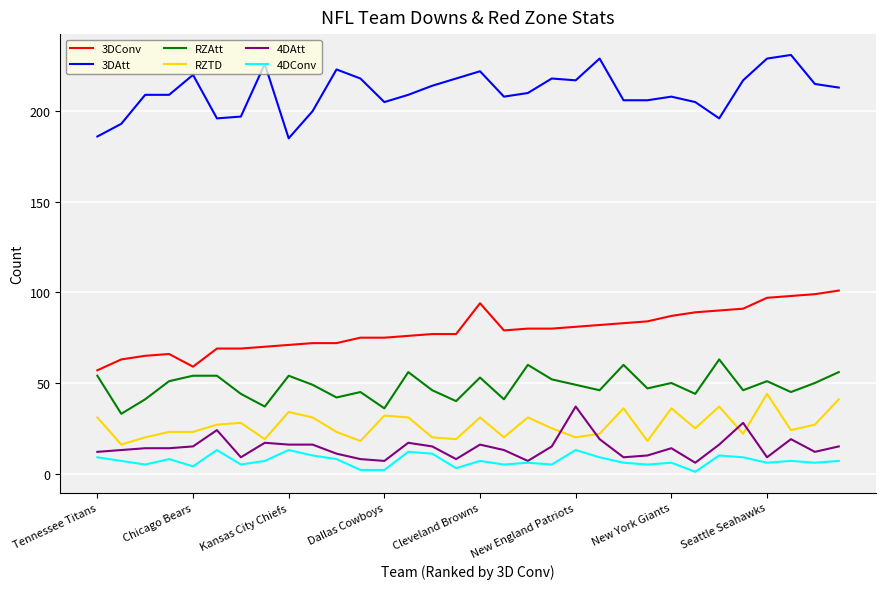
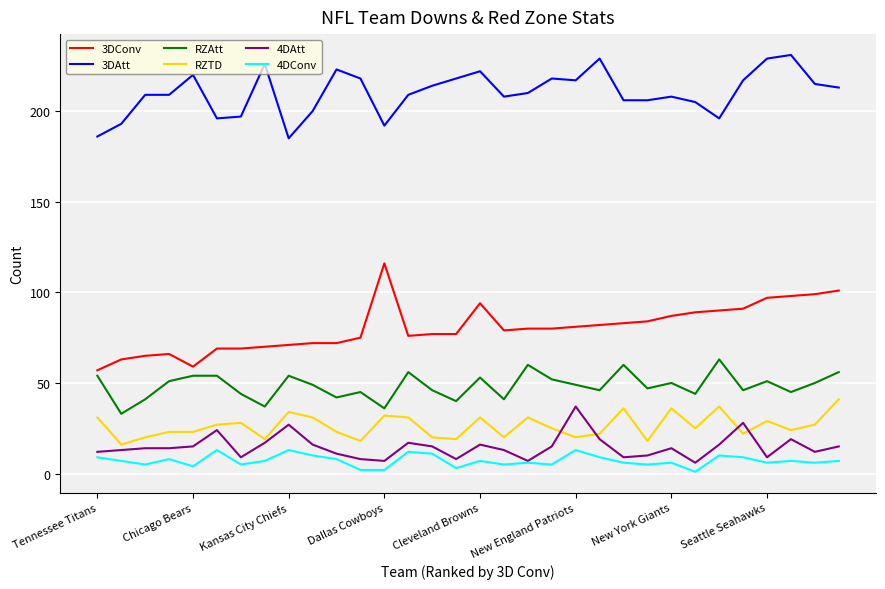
4DAtt, Kansas City Chiefs: 16 -> 27
3DConv, Dallas Cowboys: 75 -> 116
3DAtt, Dallas Cowboys: 205 -> 192
RZTD, Seattle Seahawks: 44 -> 29
